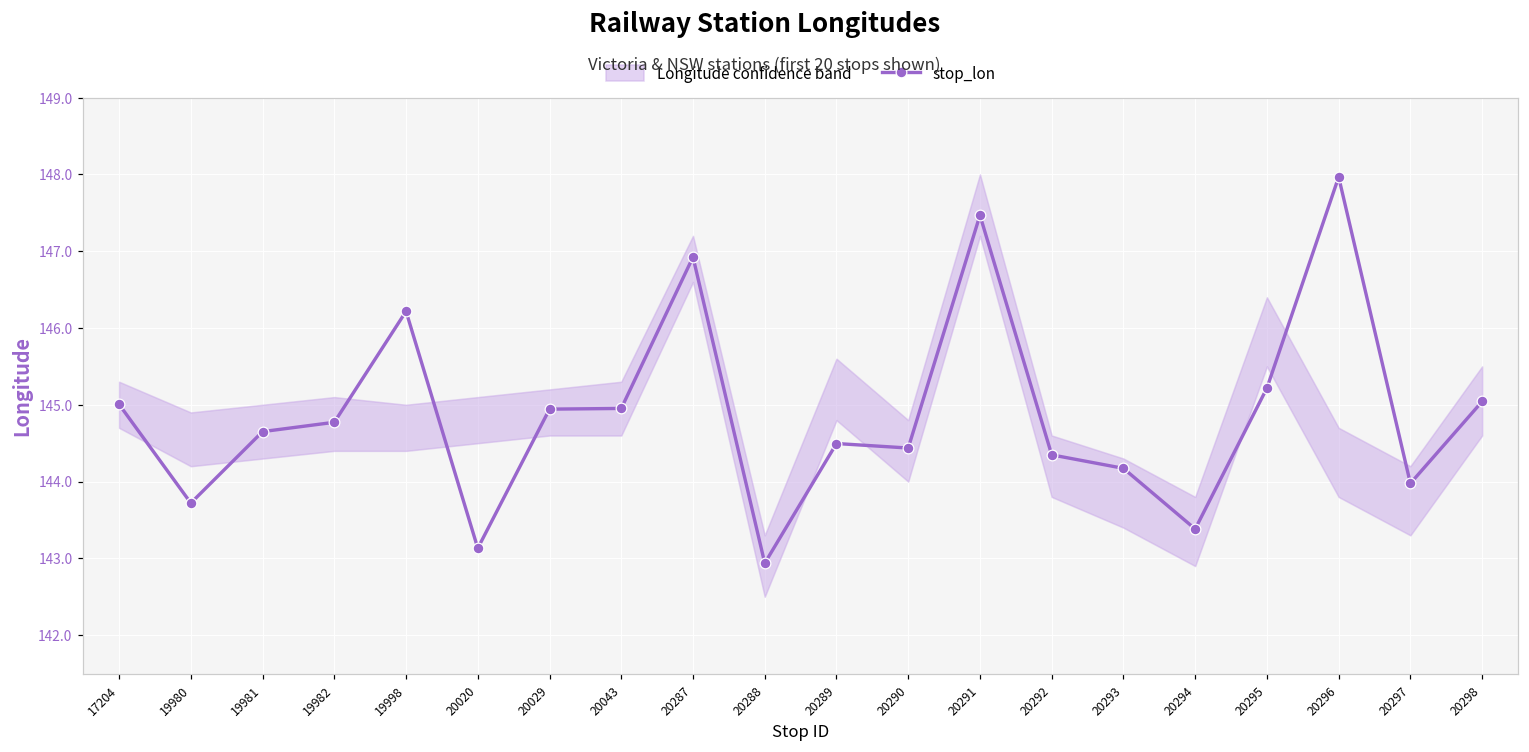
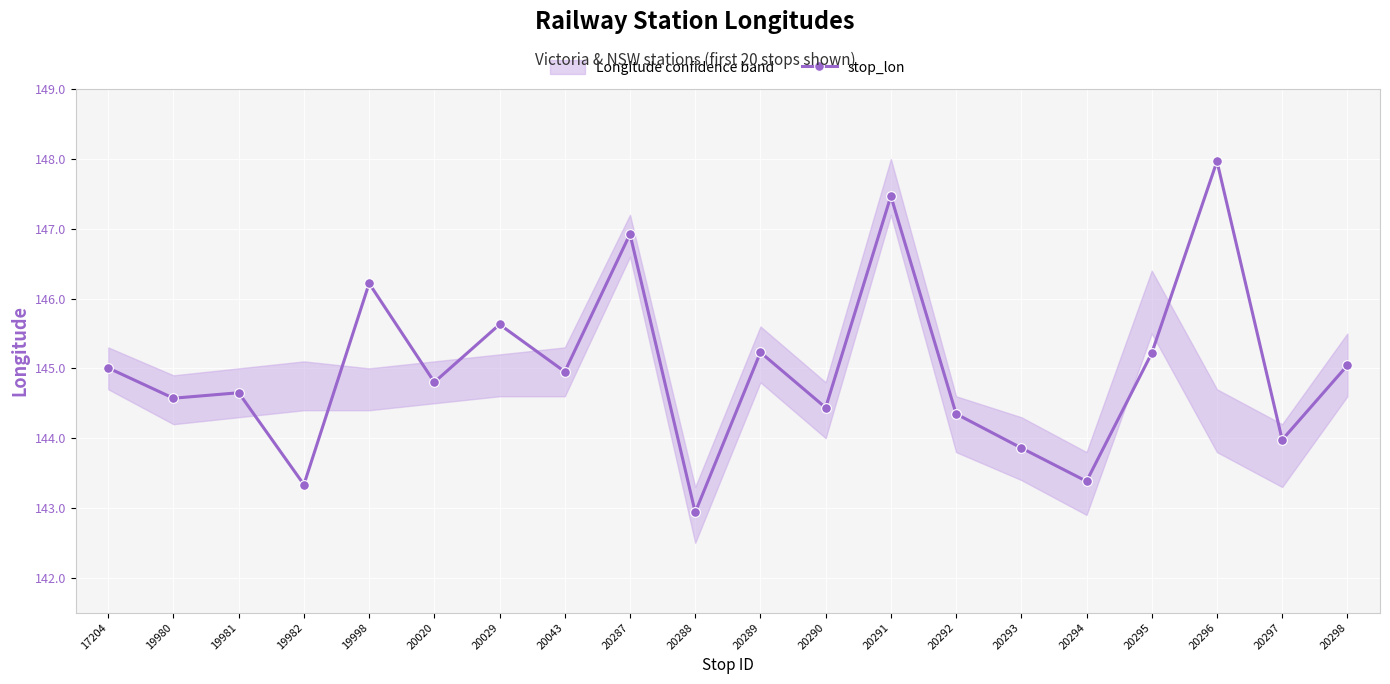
stop_lon, 19980: 143.7 -> 144.6
stop_lon, 19982: 144.8 -> 143.3
stop_lon, 20020: 143.1 -> 144.8
stop_lon, 20029: 144.9 -> 145.6
stop_lon, 20289: 144.5 -> 145.2
stop_lon, 20293: 144.2 -> 143.9
